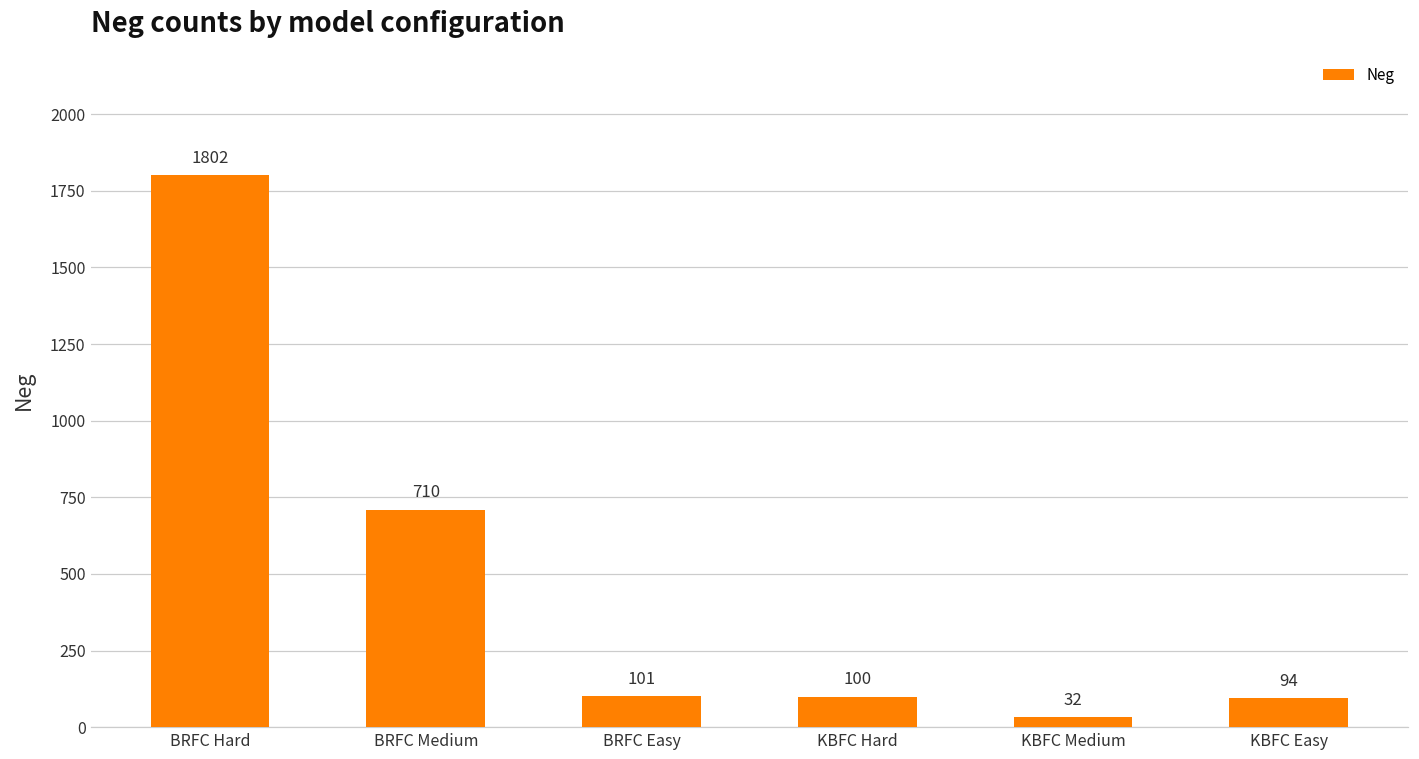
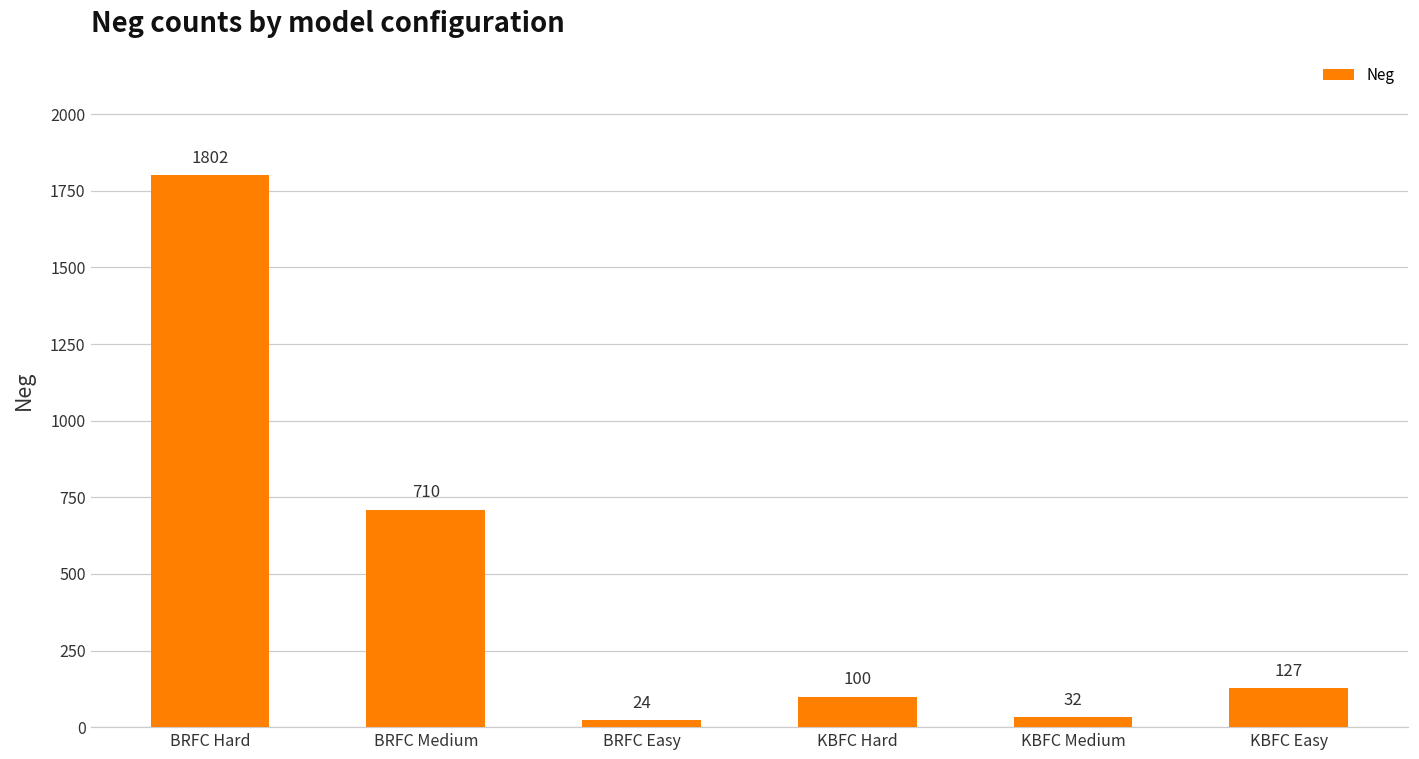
BRFC Easy: 101 -> 24
KBFC Easy: 94 -> 127
